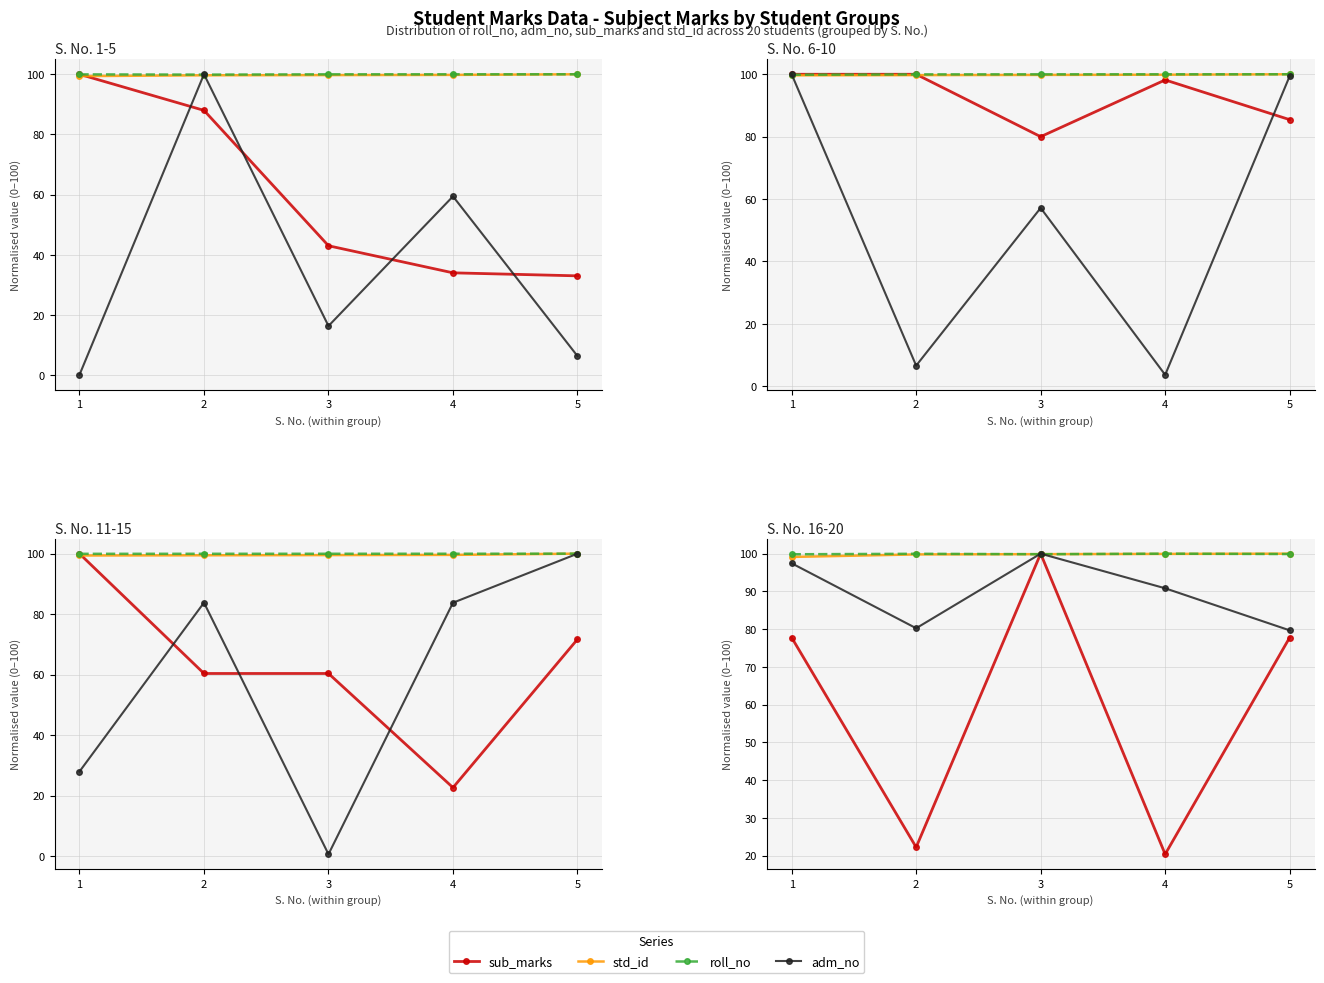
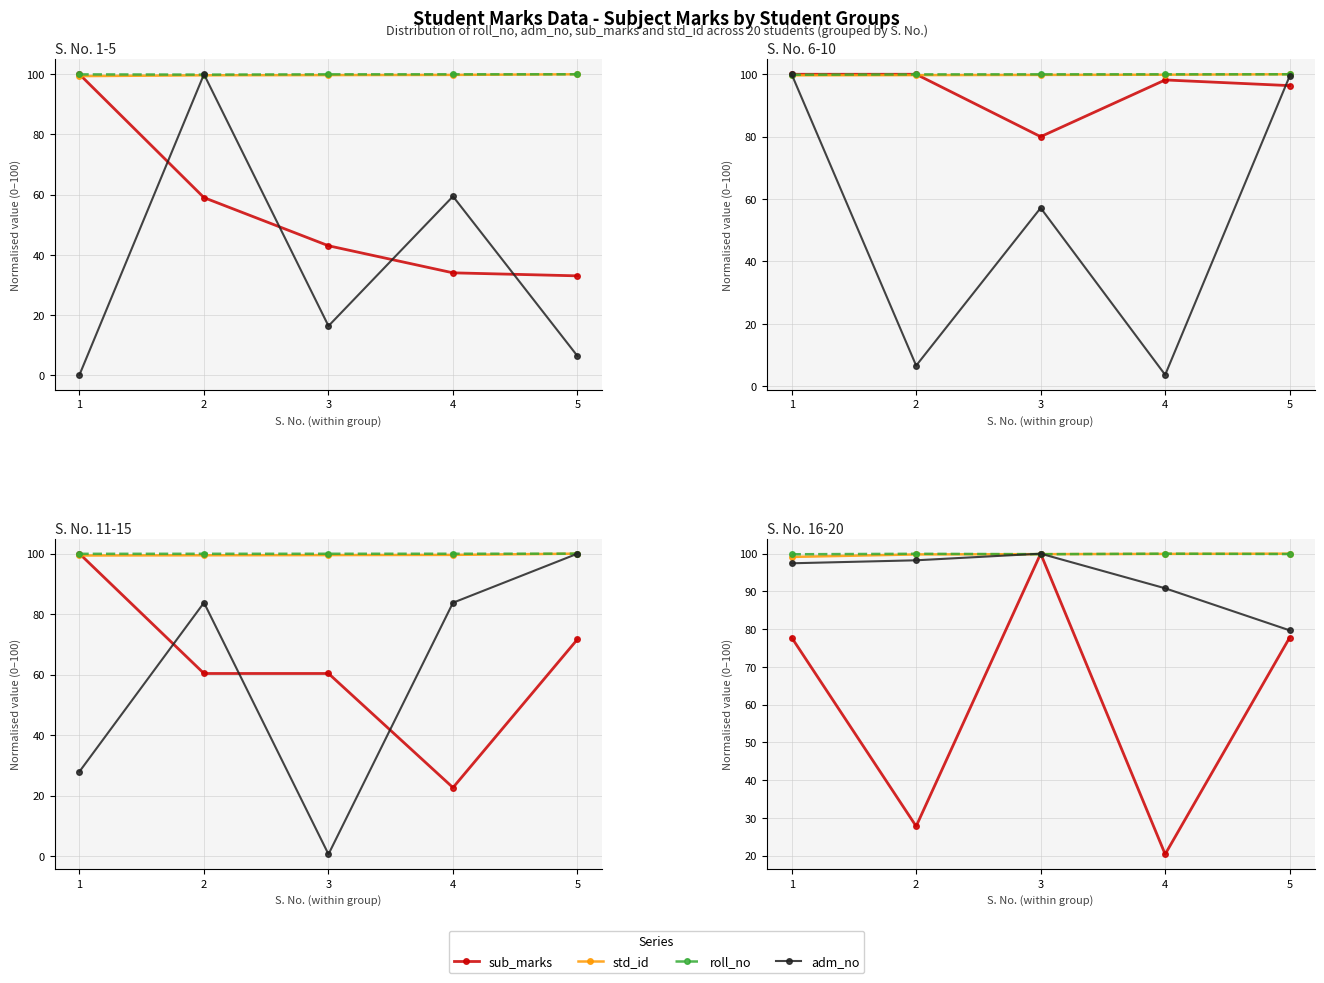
S. No. 1-5, sub_marks, 2: 88 -> 59
S. No. 6-10, sub_marks, 5: 85 -> 96
S. No. 16-20, sub_marks, 2: 22 -> 28
S. No. 16-20, adm_no, 2: 80 -> 98
